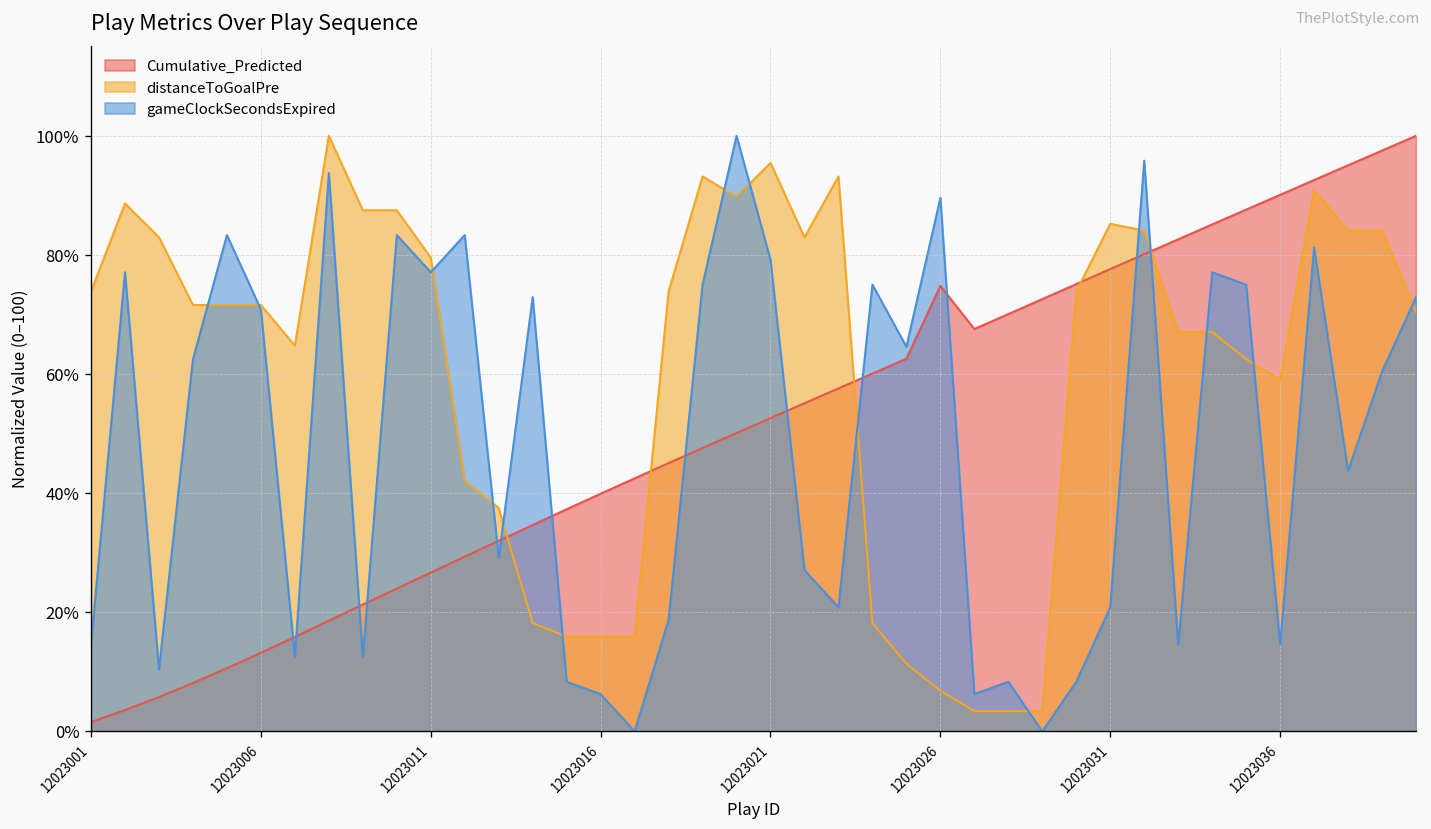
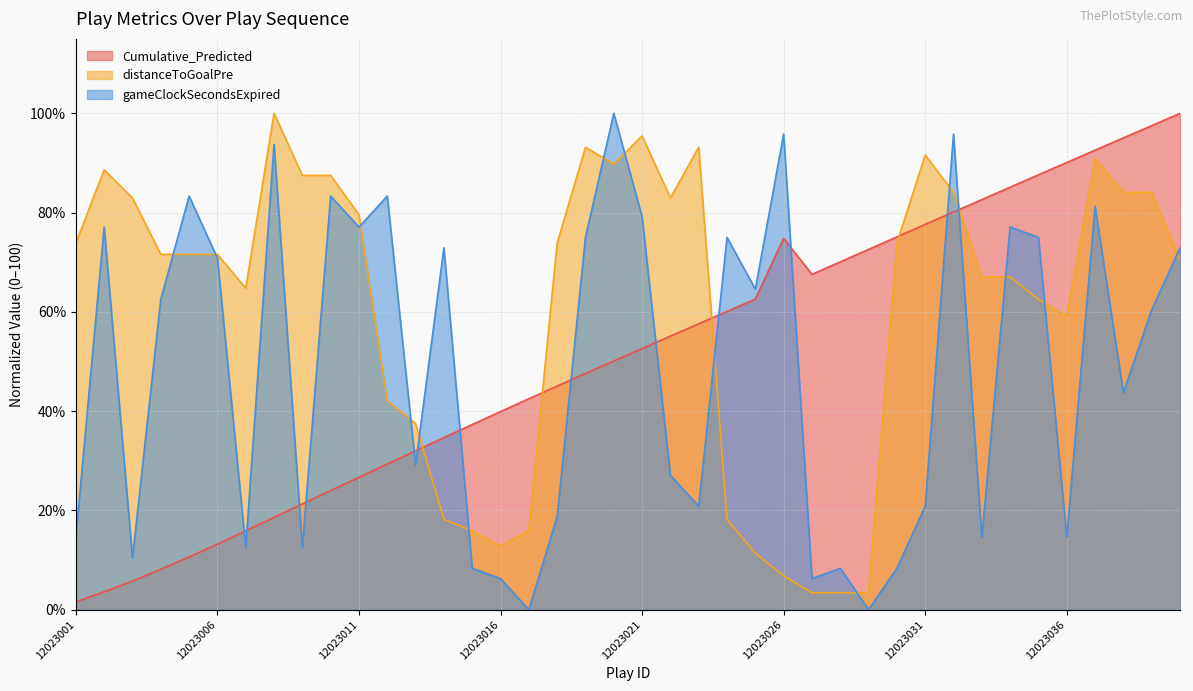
distanceToGoalPre, 12023016: 16% -> 13%
gameClockSecondsExpired, 12023026: 90% -> 96%
distanceToGoalPre, 12023031: 85% -> 92%
